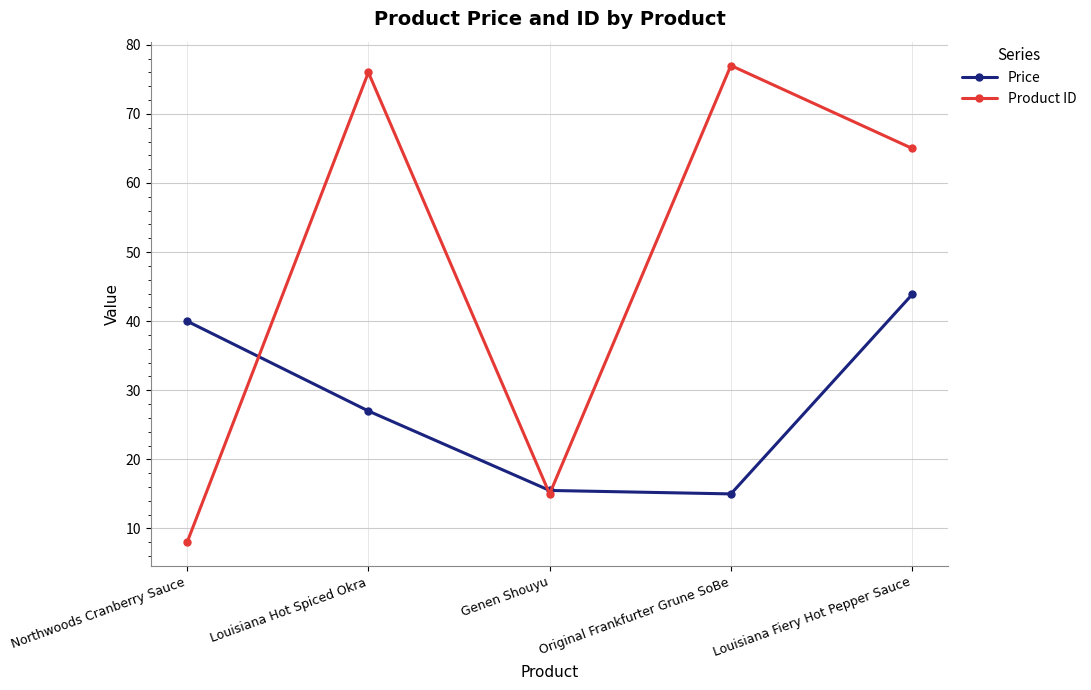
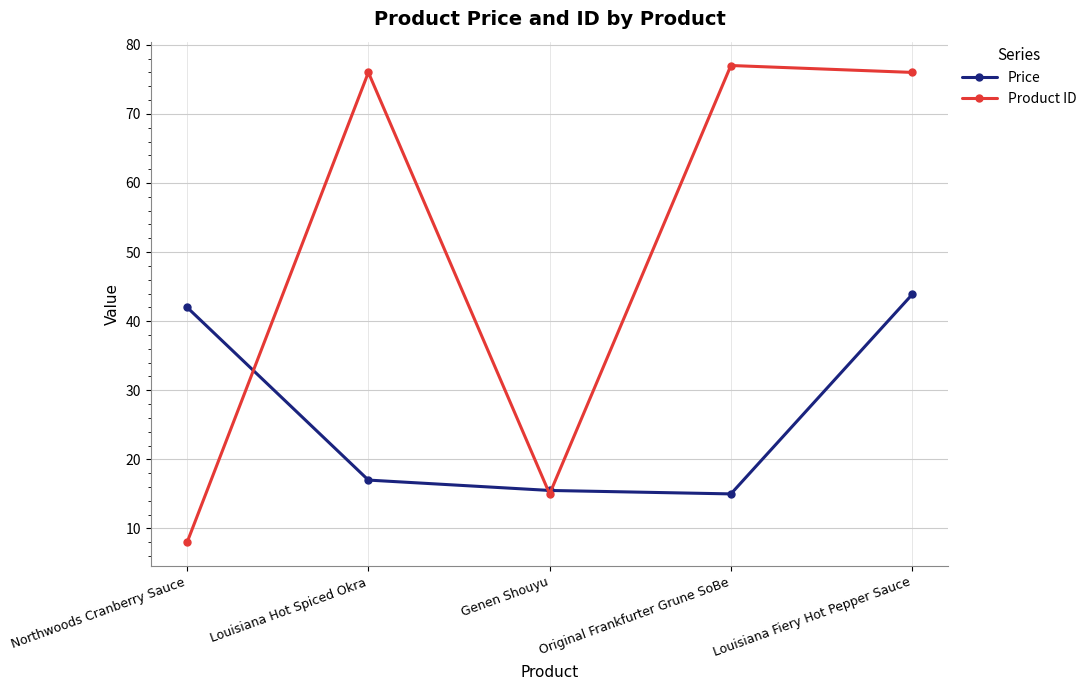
Price, Northwoods Cranberry Sauce: 40 -> 42
Price, Louisiana Hot Spiced Okra: 27 -> 17
Product ID, Louisiana Fiery Hot Pepper Sauce: 65 -> 76
